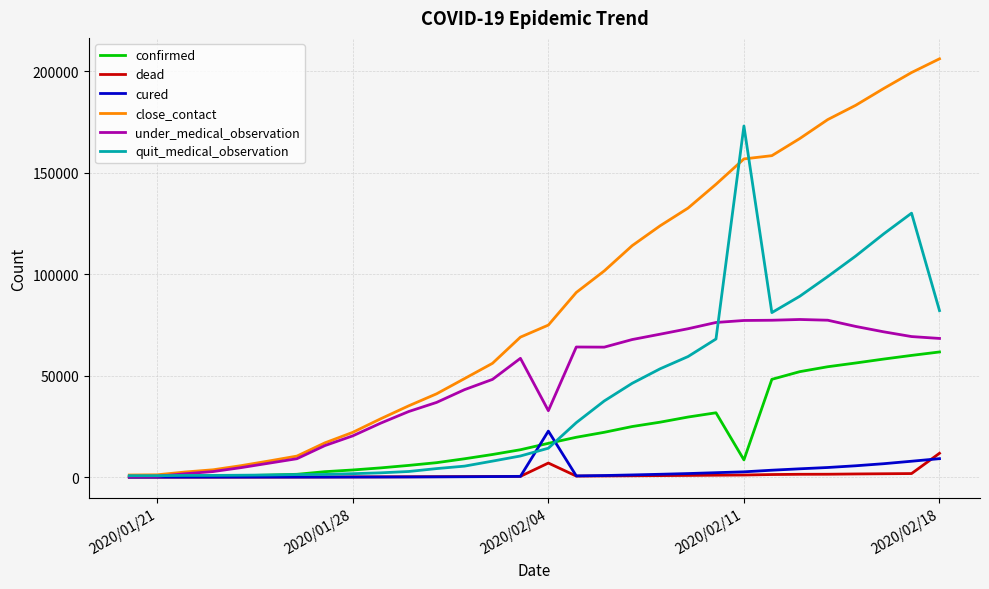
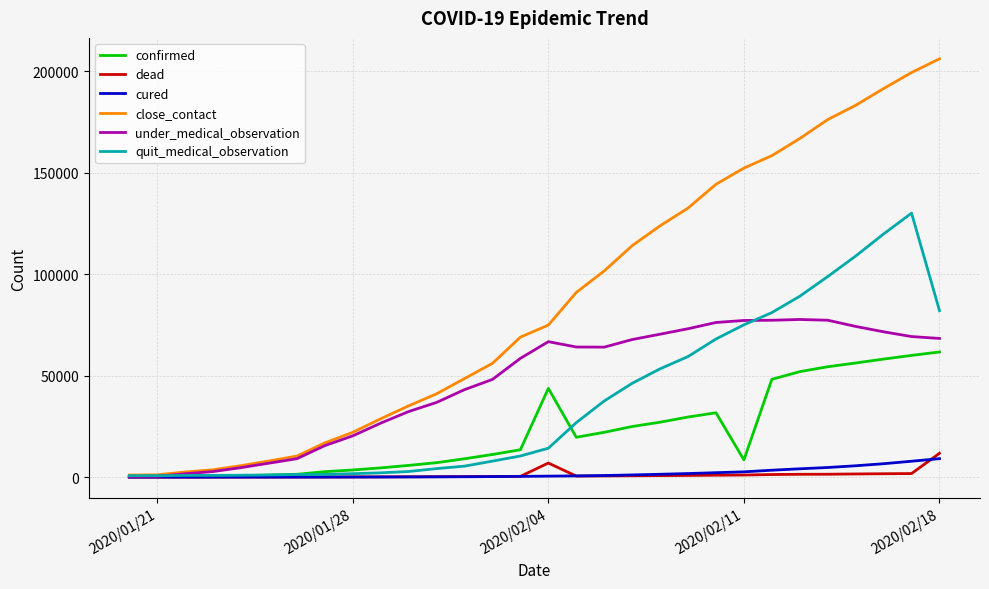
confirmed, 2020/02/04: 17000 -> 44000
cured, 2020/02/04: 23000 -> 1000
under_medical_observation, 2020/02/04: 33000 -> 67000
close_contact, 2020/02/11: 157000 -> 152000
quit_medical_observation, 2020/02/11: 173000 -> 75000
